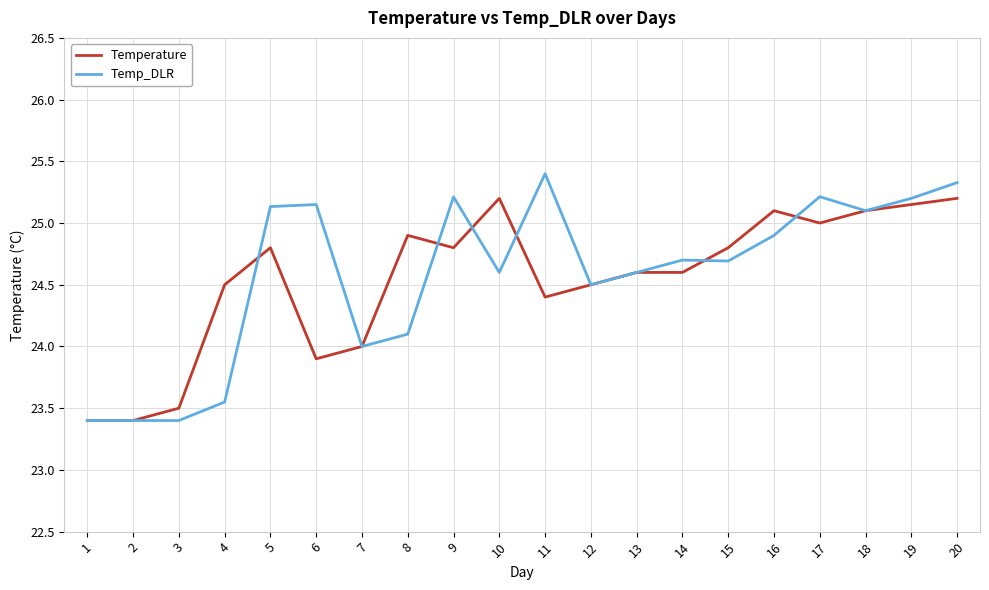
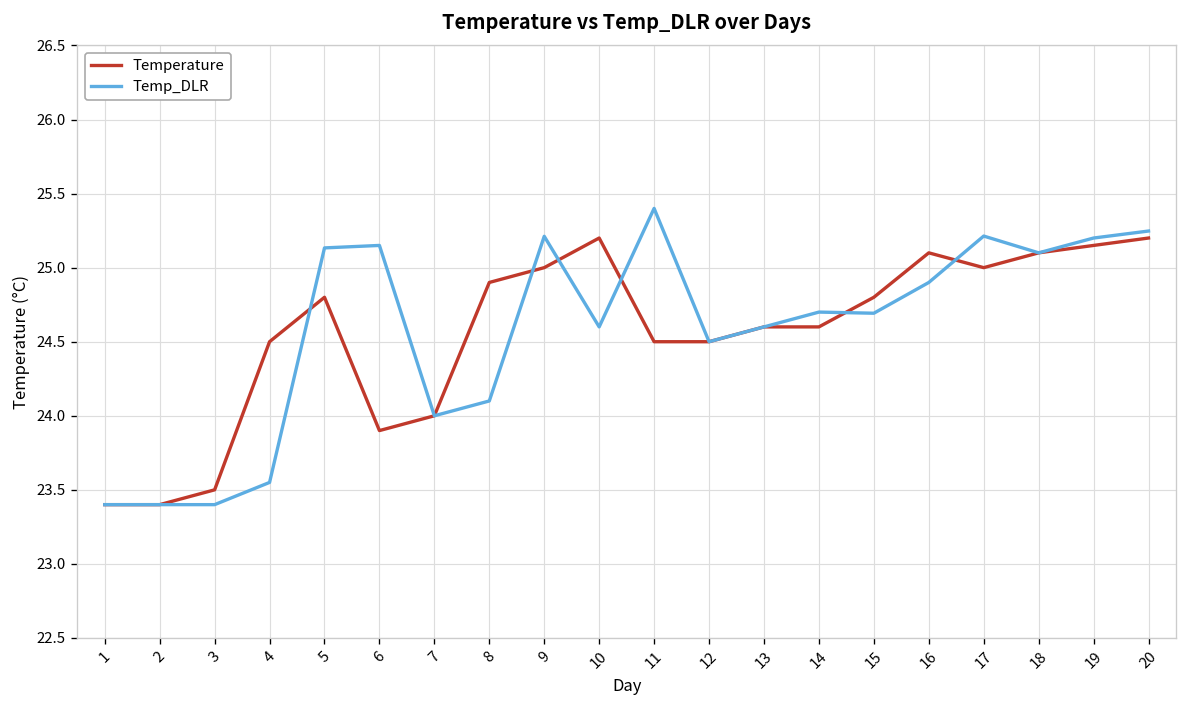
Temperature, 9: 24.8 -> 25.0
Temperature, 11: 24.4 -> 24.5
Temp_DLR, 20: 25.33 -> 25.25
